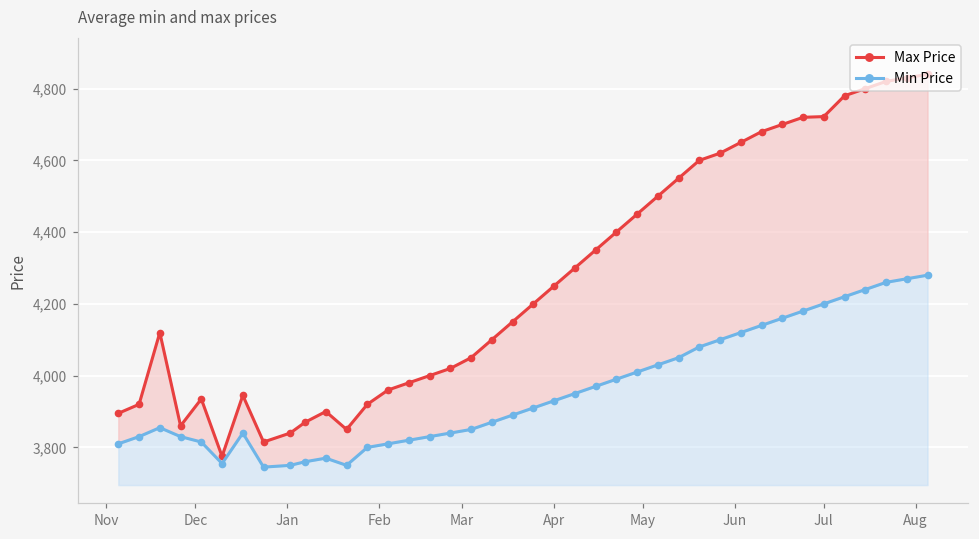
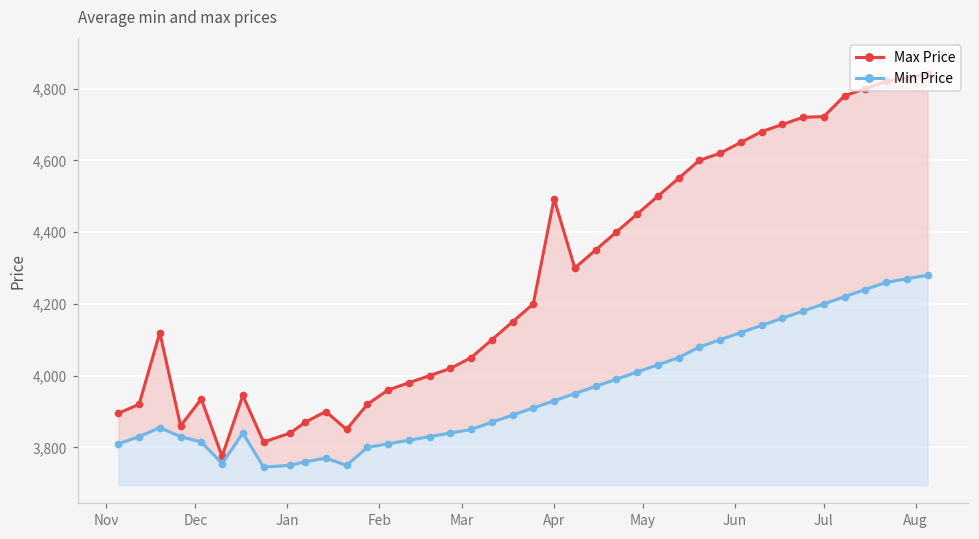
Max Price, Apr: 4,250 -> 4,490
